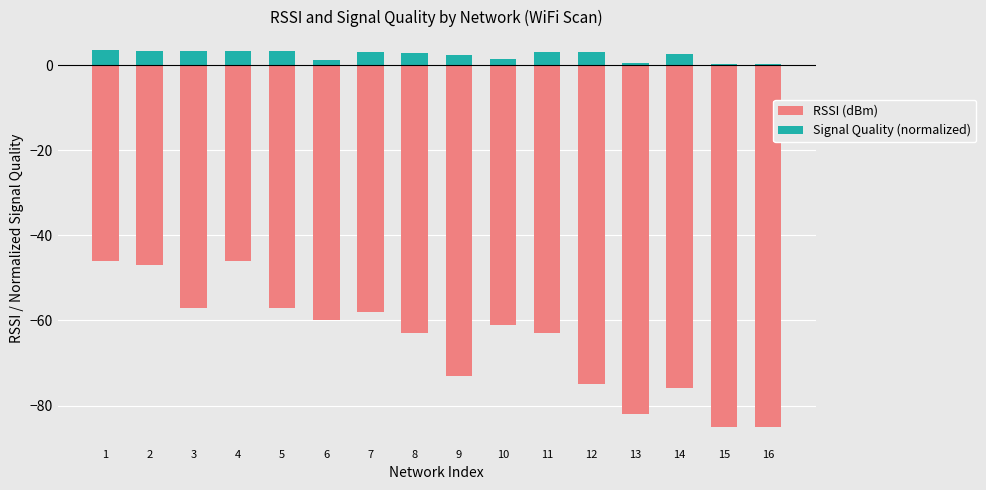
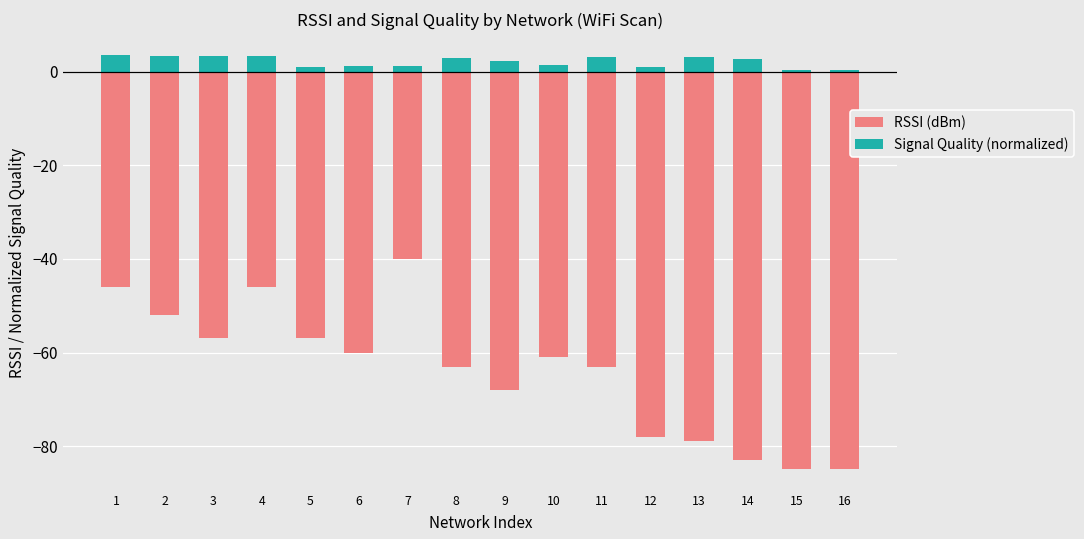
RSSI (dBm), 2: -47 -> -52
Signal Quality (normalized), 5: 3 -> 1
RSSI (dBm), 7: -58 -> -40
Signal Quality (normalized), 7: 3 -> 1
RSSI (dBm), 9: -73 -> -68
RSSI (dBm), 12: -75 -> -78
Signal Quality (normalized), 12: 3 -> 1
RSSI (dBm), 13: -82 -> -79
Signal Quality (normalized), 13: 1 -> 3
RSSI (dBm), 14: -76 -> -83
